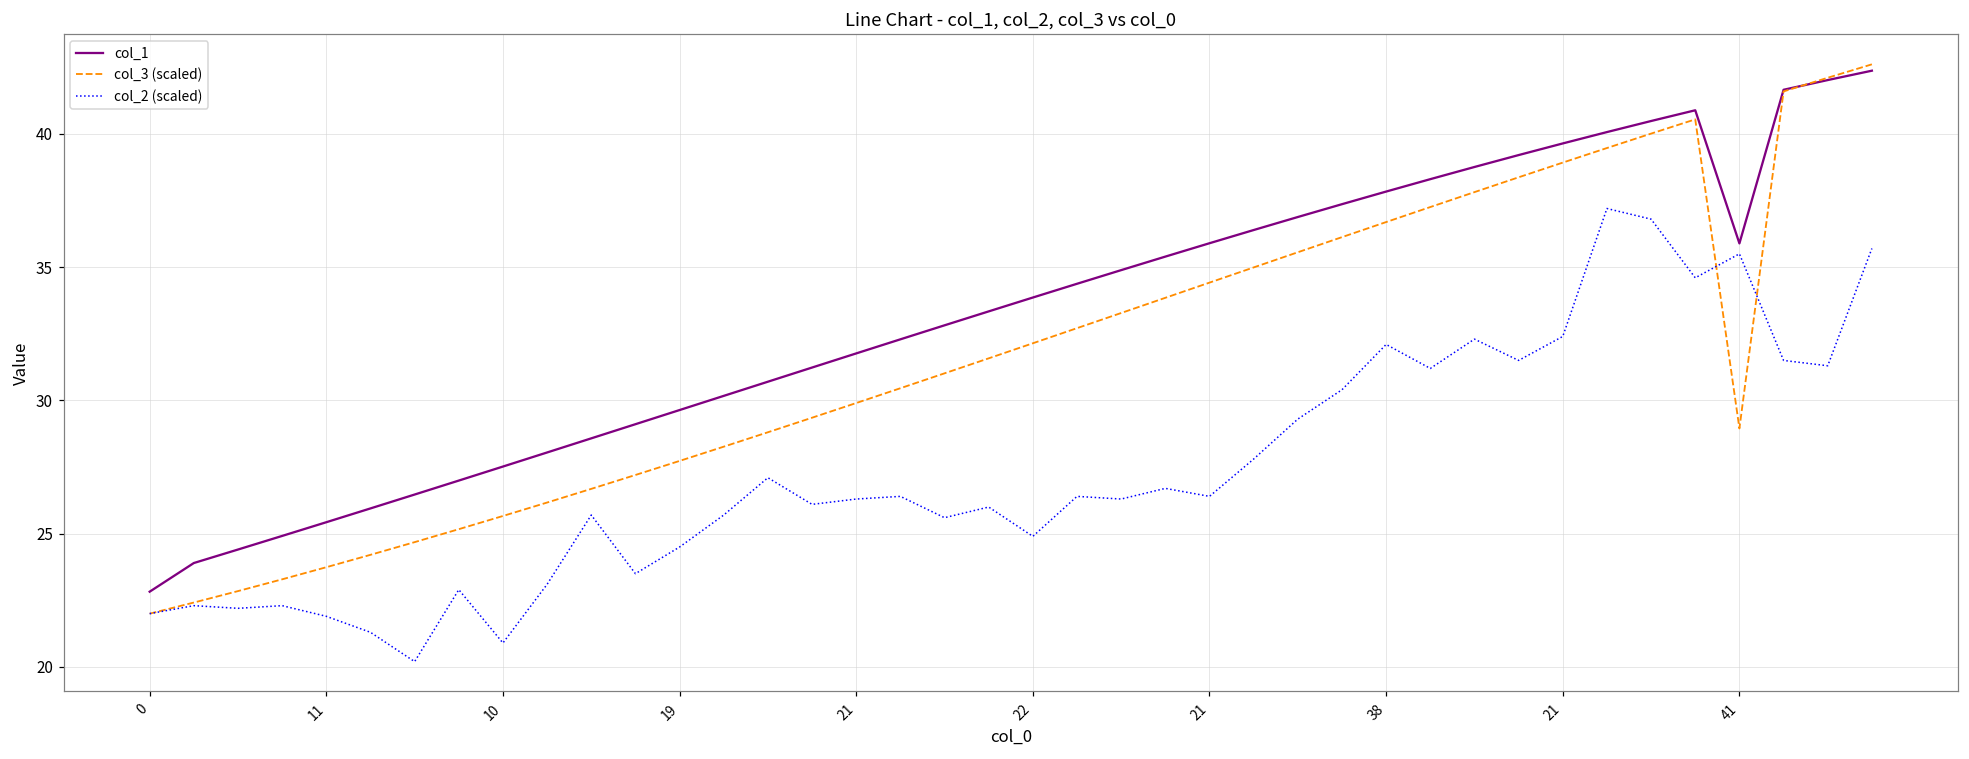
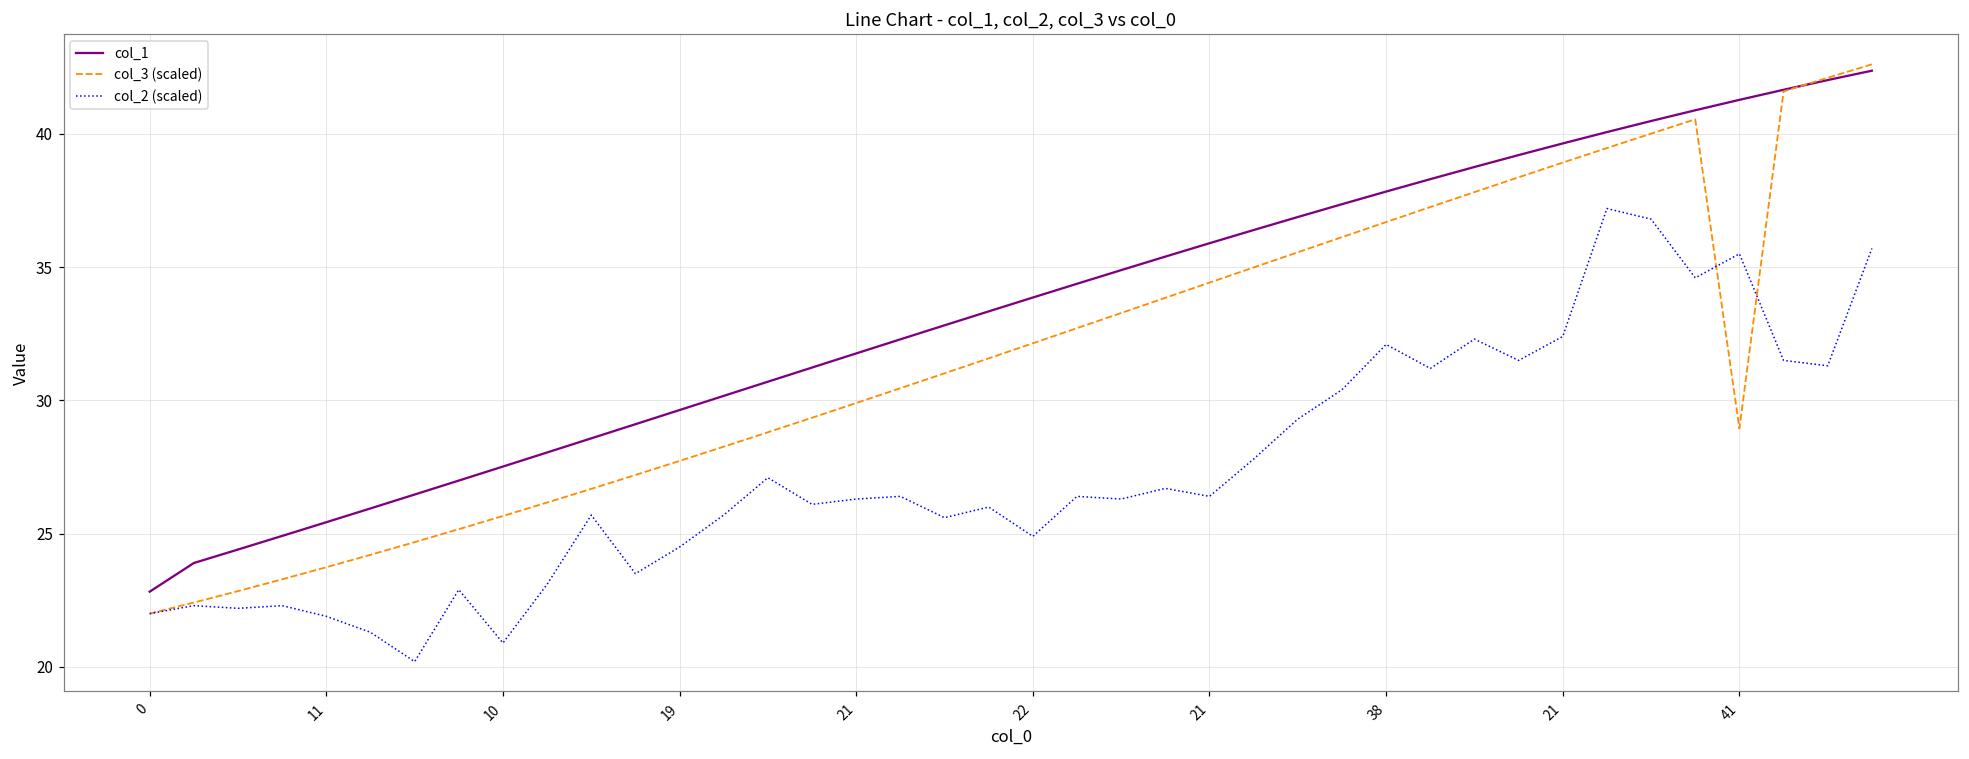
col_1, 41: 35.9 -> 41.3
